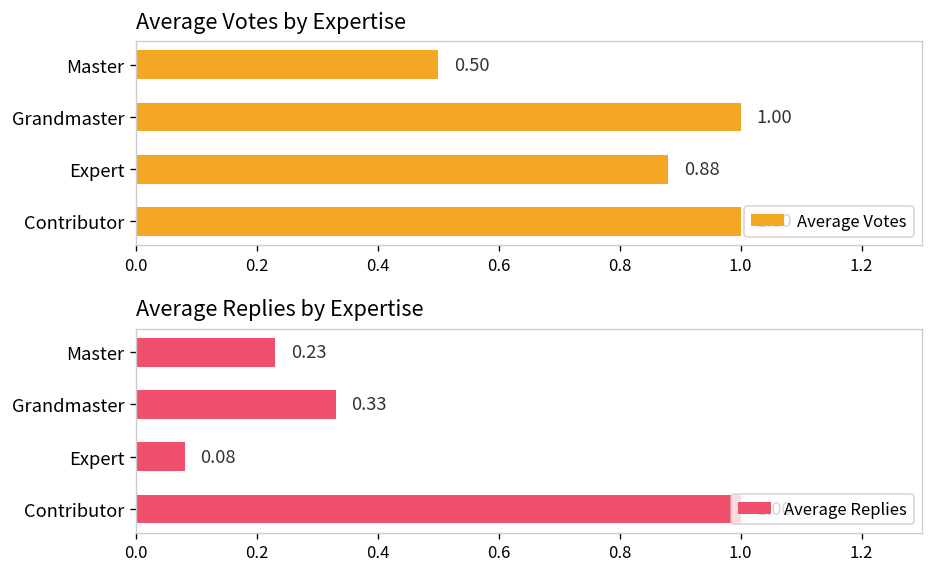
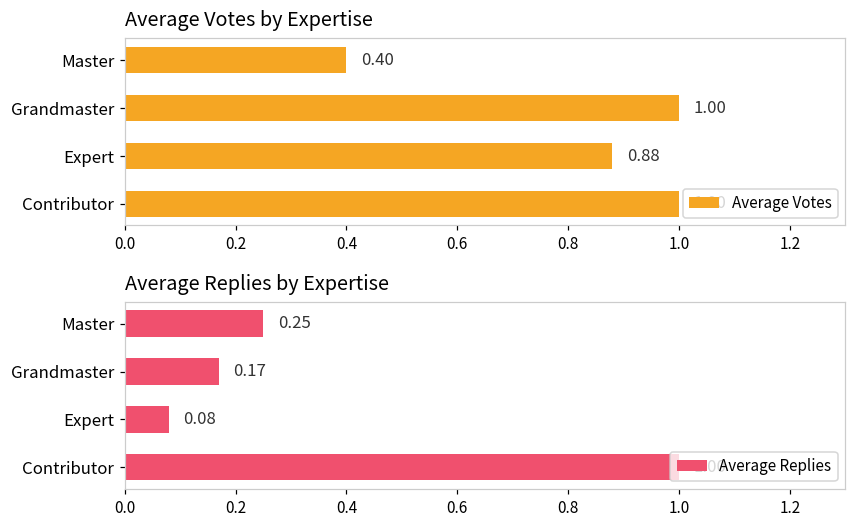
Average Votes by Expertise, Master: 0.50 -> 0.40
Average Replies by Expertise, Master: 0.23 -> 0.25
Average Replies by Expertise, Grandmaster: 0.33 -> 0.17
